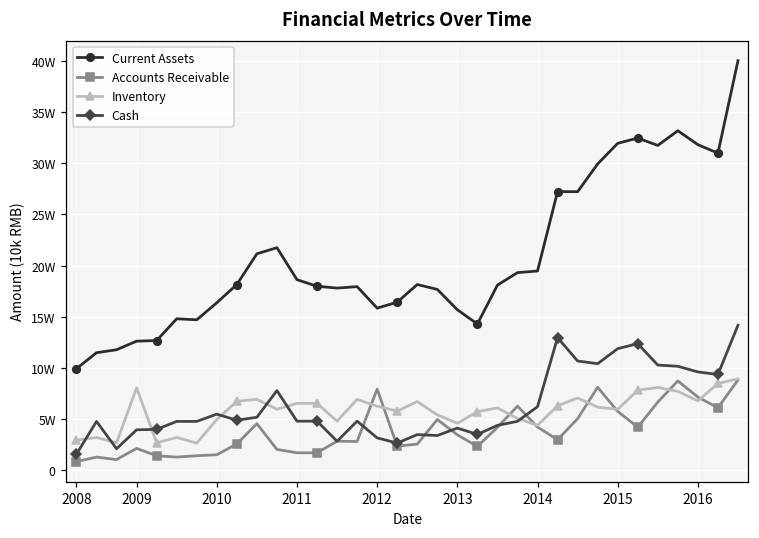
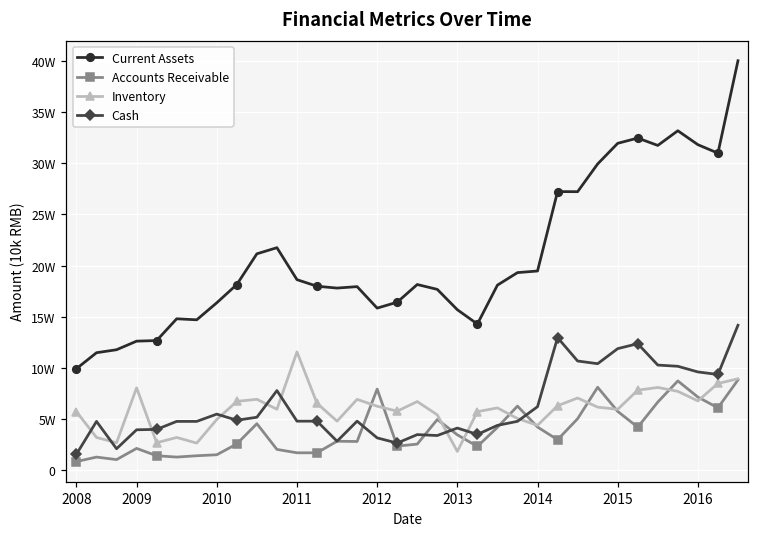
Inventory, 2008: 3W -> 6W
Inventory, 2011: 7W -> 12W
Inventory, 2013: 5W -> 2W
